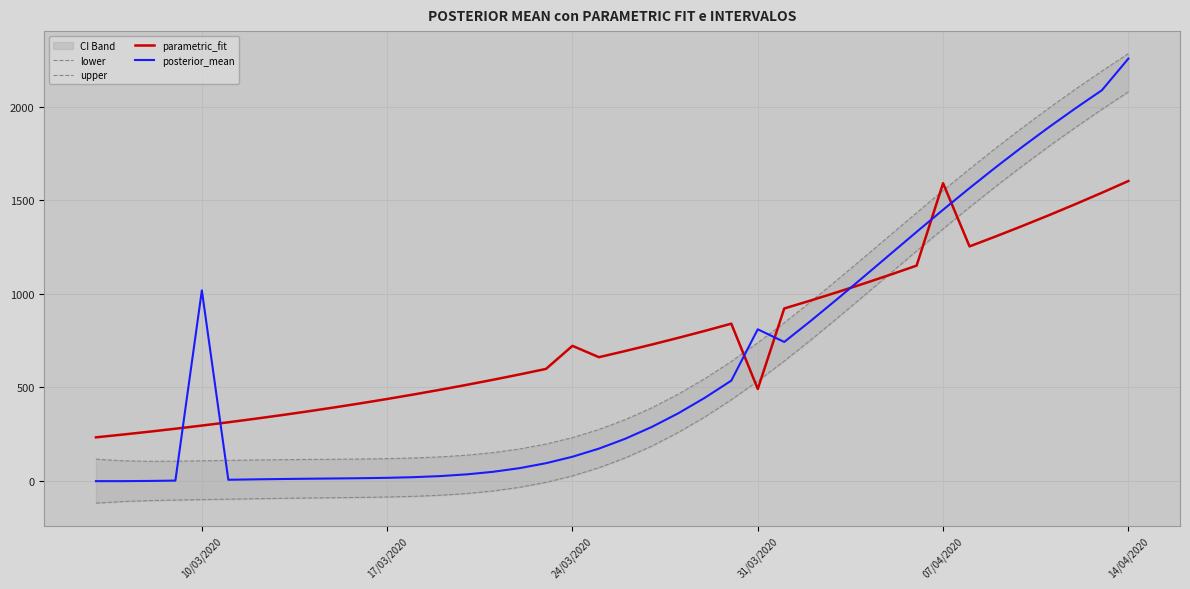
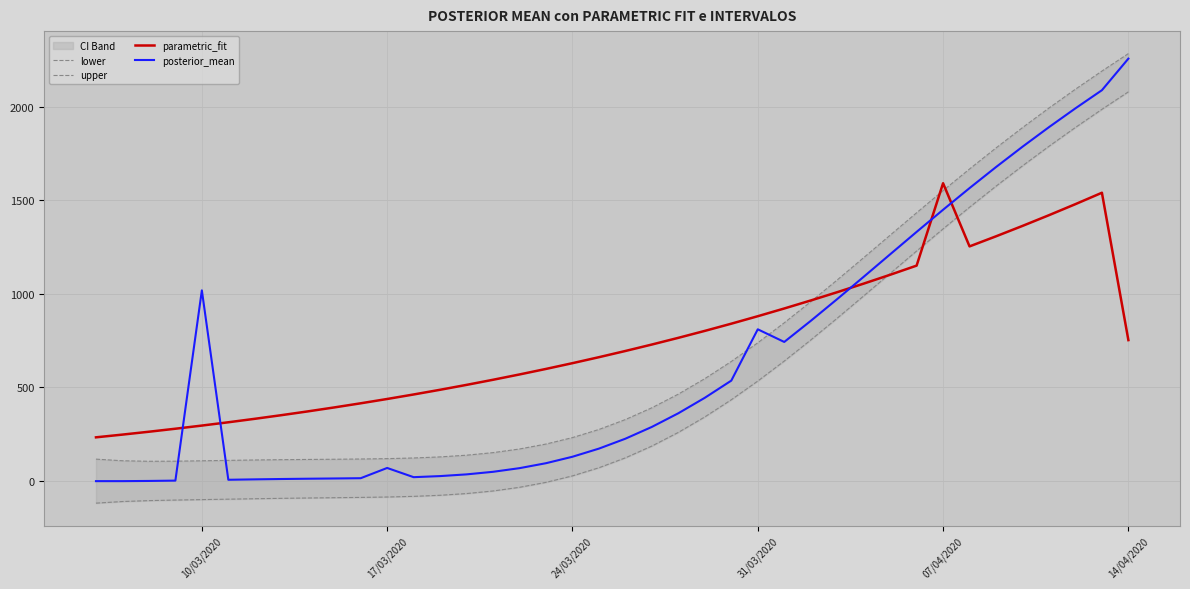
posterior_mean, 17/03/2020: 20 -> 70
parametric_fit, 24/03/2020: 720 -> 630
parametric_fit, 31/03/2020: 490 -> 880
parametric_fit, 14/04/2020: 1600 -> 750
